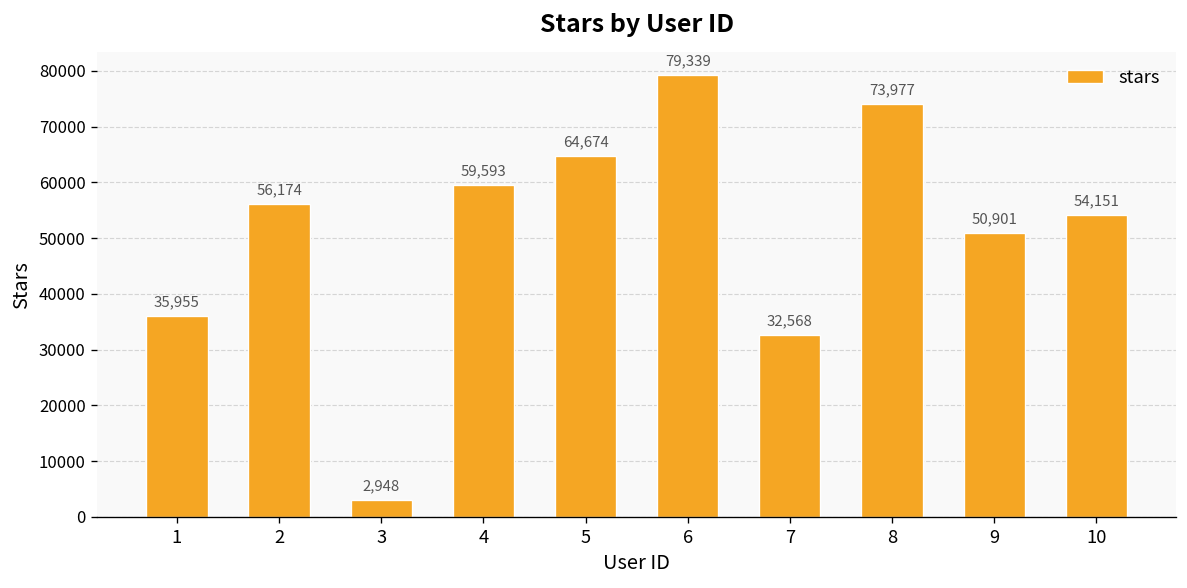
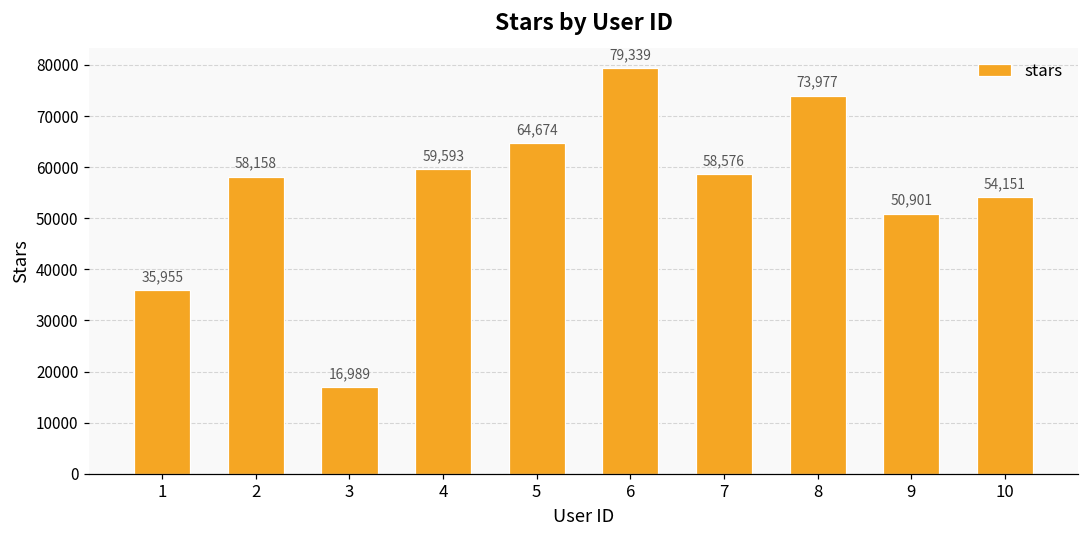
2: 56,174 -> 58,158
3: 2,948 -> 16,989
7: 32,568 -> 58,576
